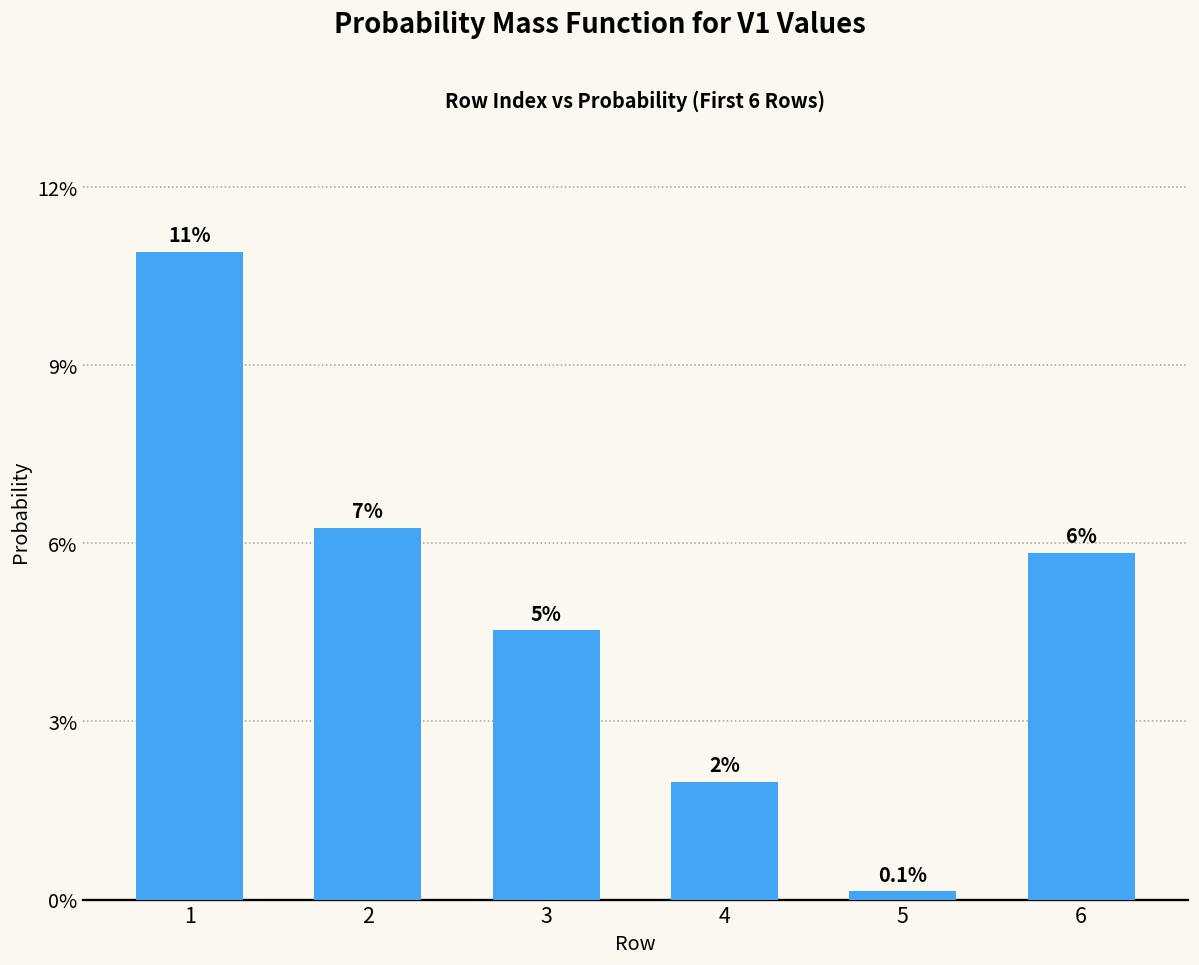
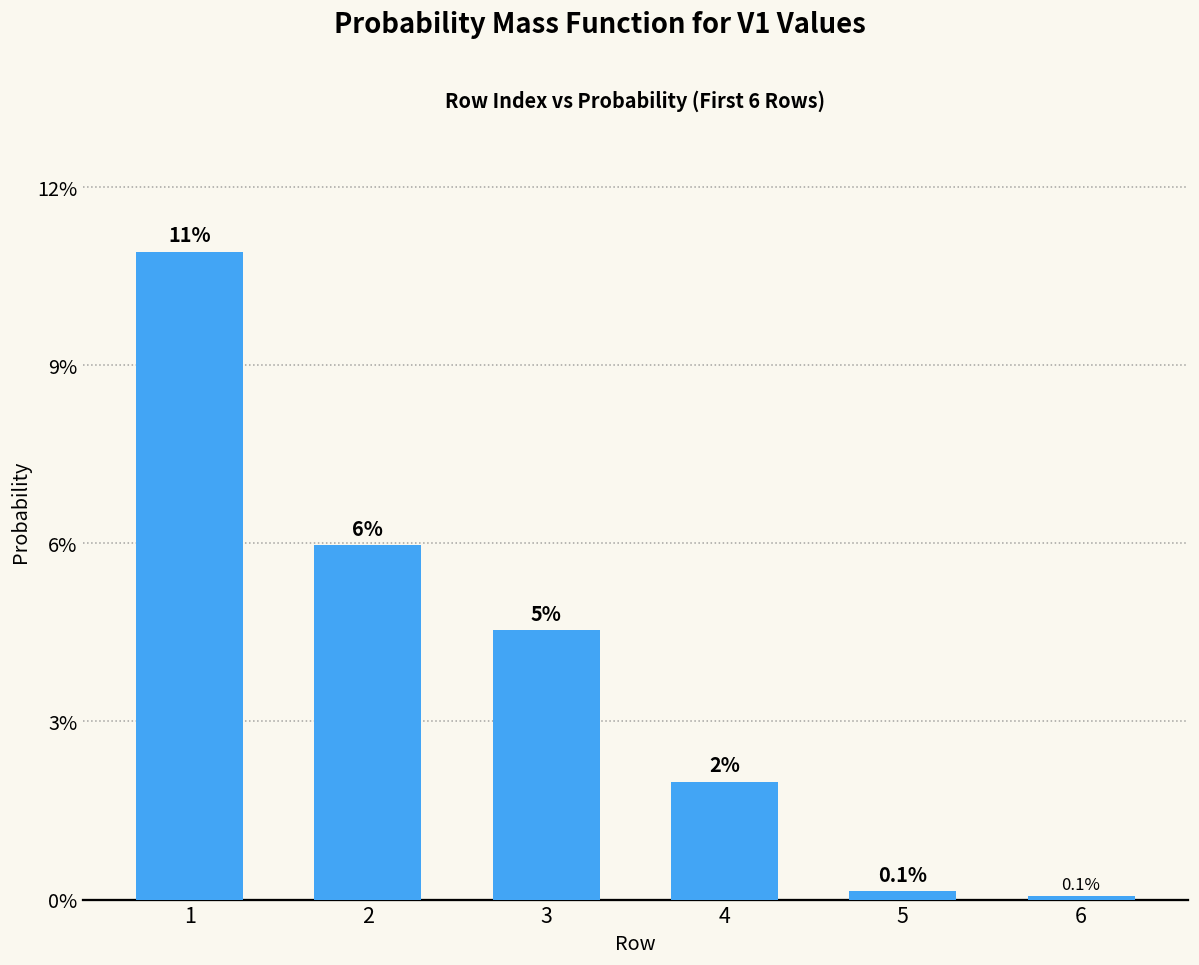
2: 7% -> 6%
6: 6% -> 0.1%
